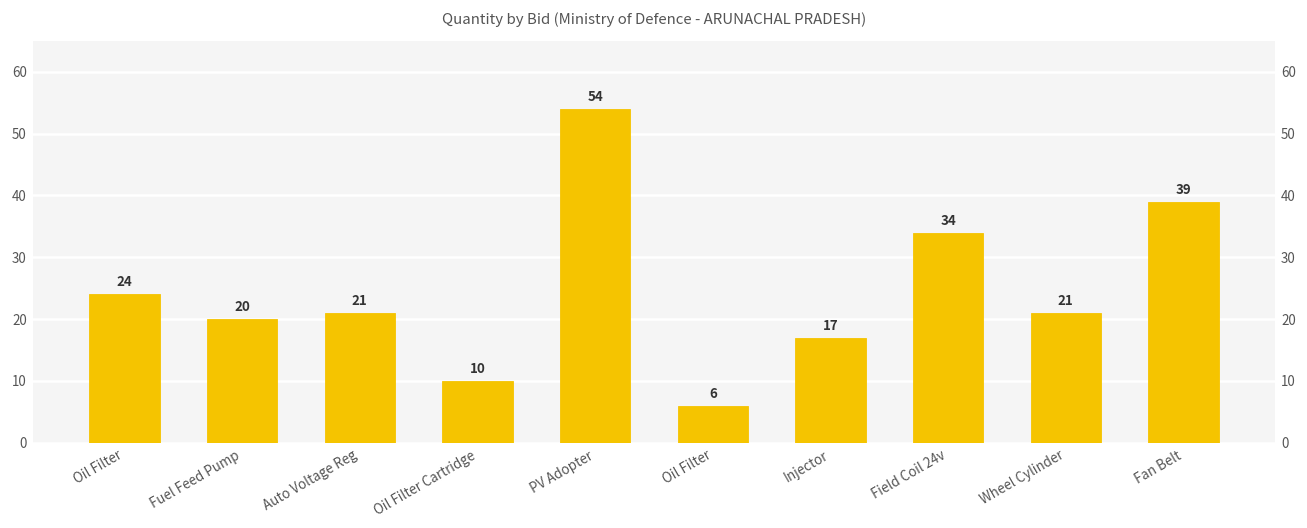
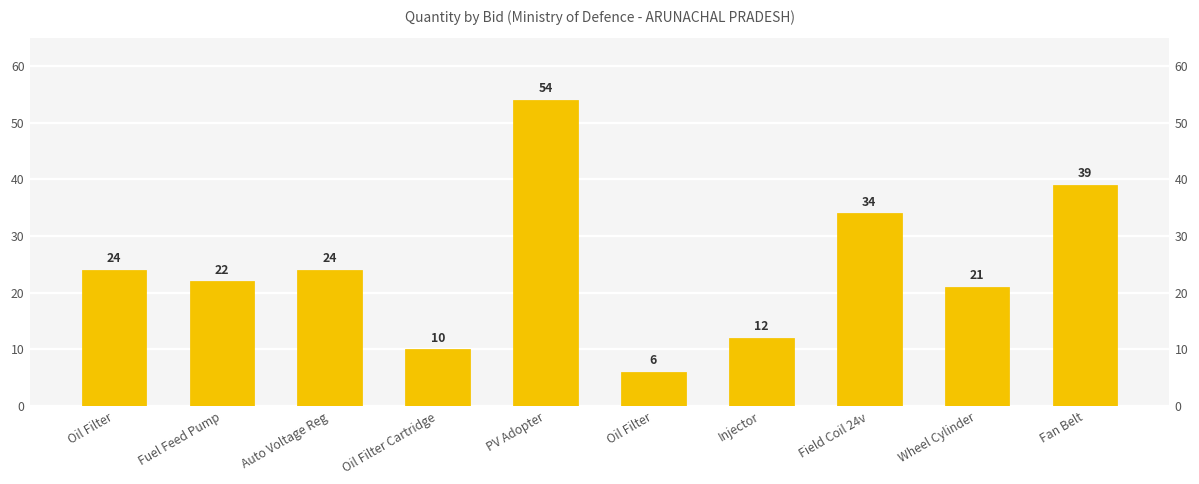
Fuel Feed Pump: 20 -> 22
Auto Voltage Reg: 21 -> 24
Injector: 17 -> 12
